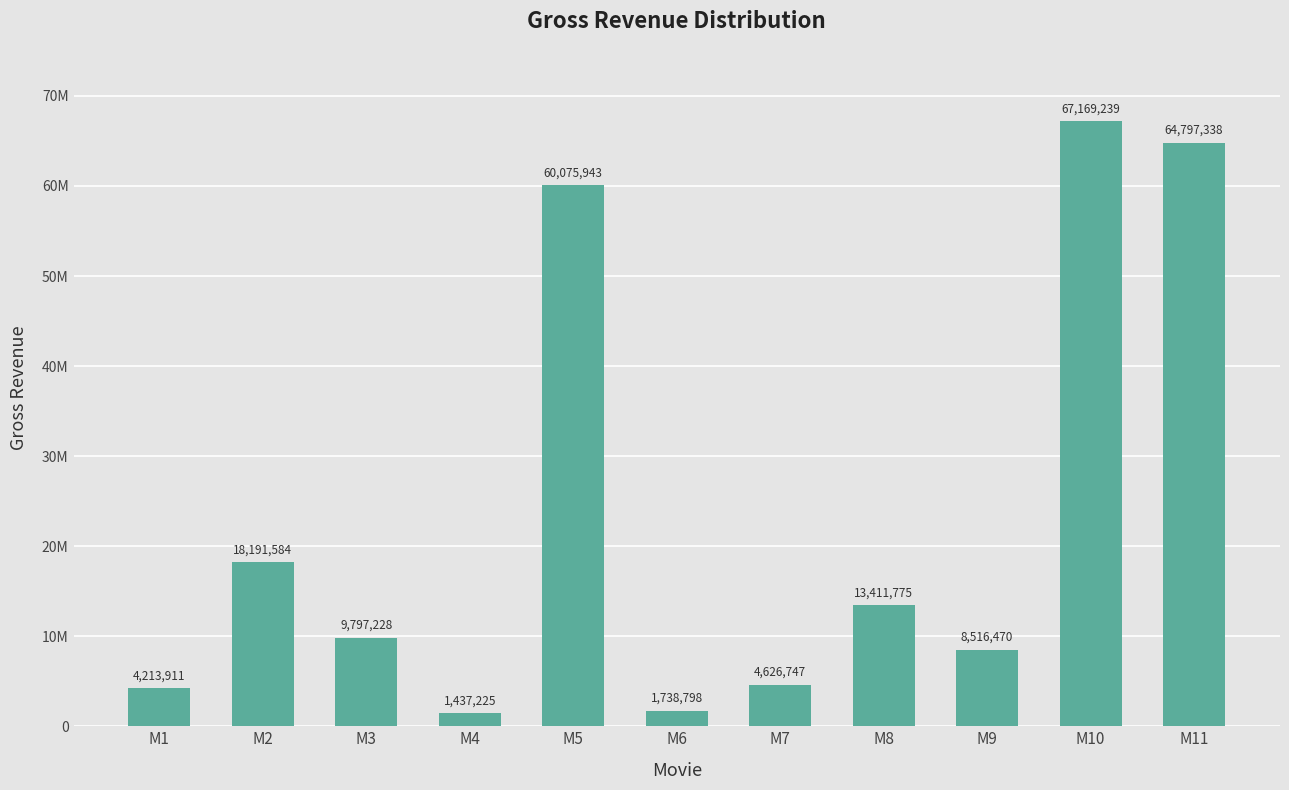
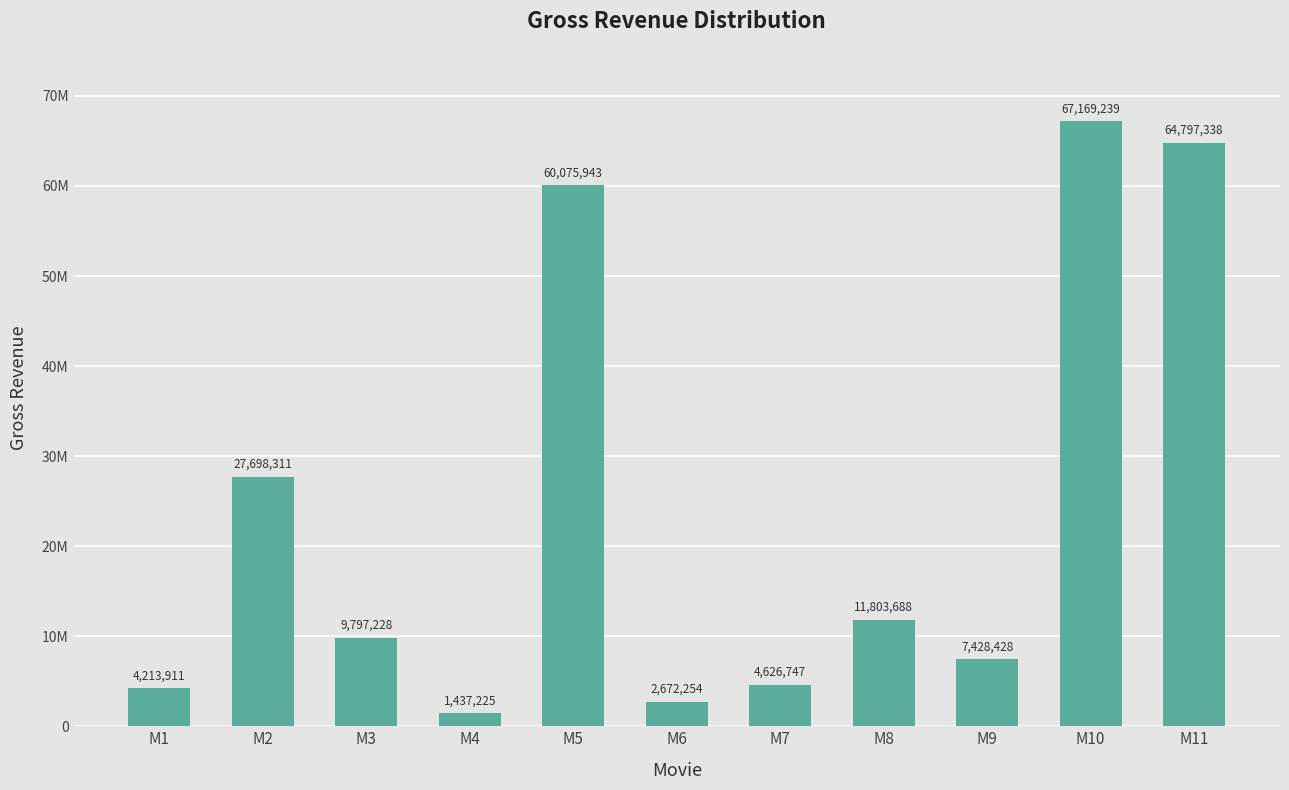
M2: 18,191,584 -> 27,698,311
M6: 1,738,798 -> 2,672,254
M8: 13,411,775 -> 11,803,688
M9: 8,516,470 -> 7,428,428
